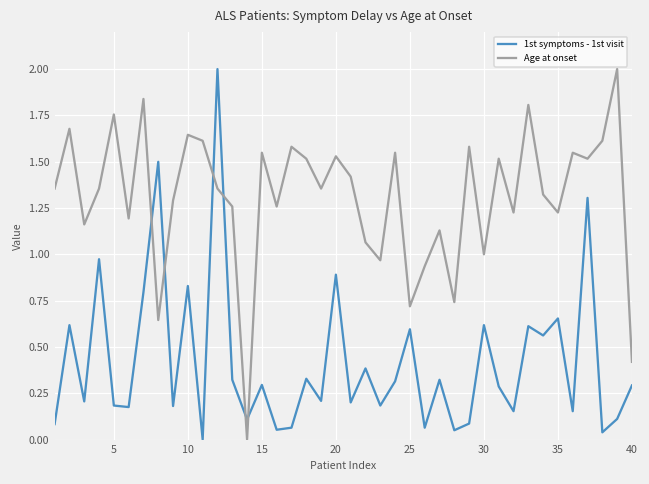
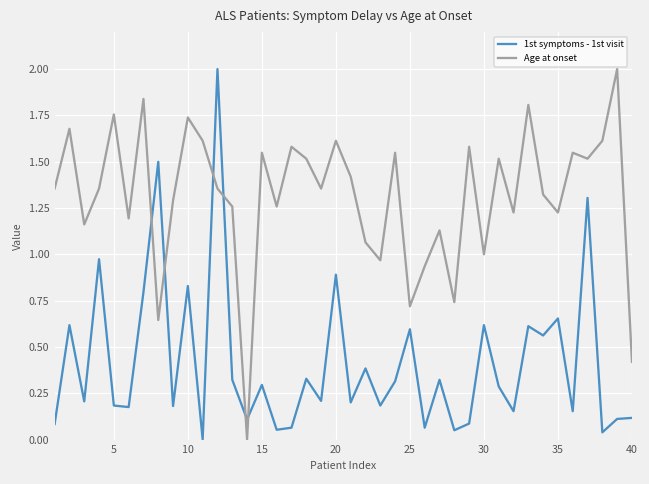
Age at onset, 10: 1.65 -> 1.74
Age at onset, 20: 1.53 -> 1.61
1st symptoms - 1st visit, 40: 0.29 -> 0.12
